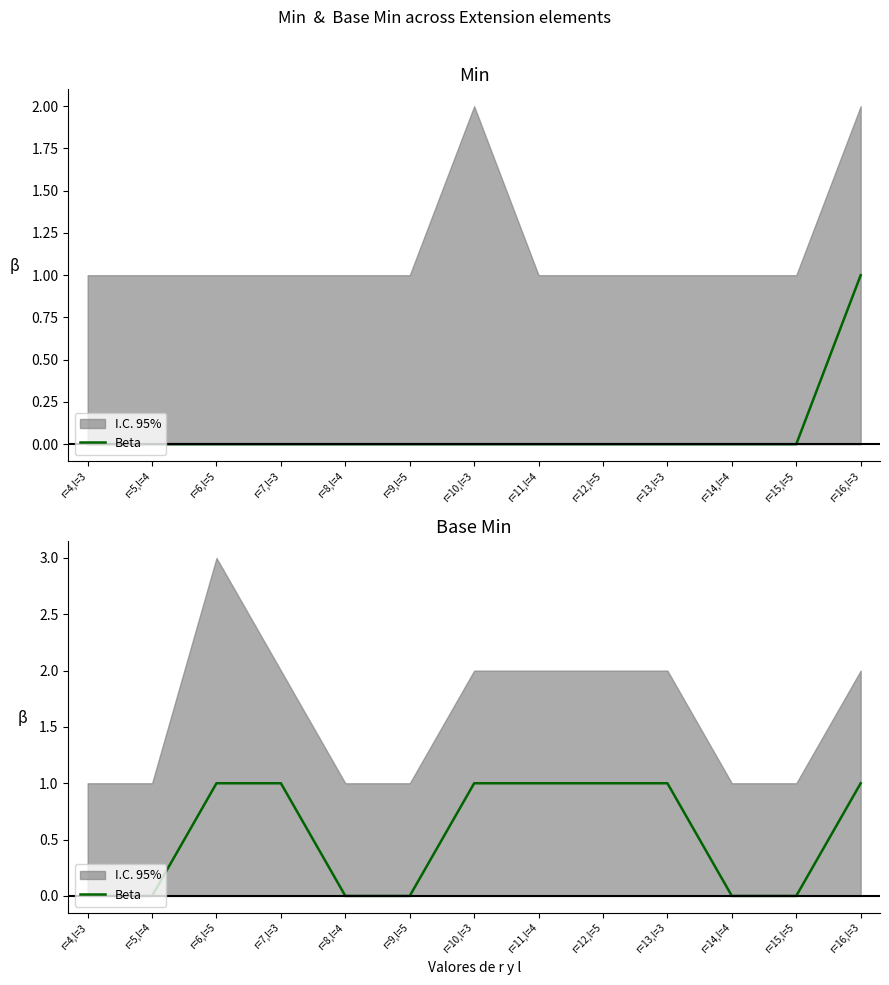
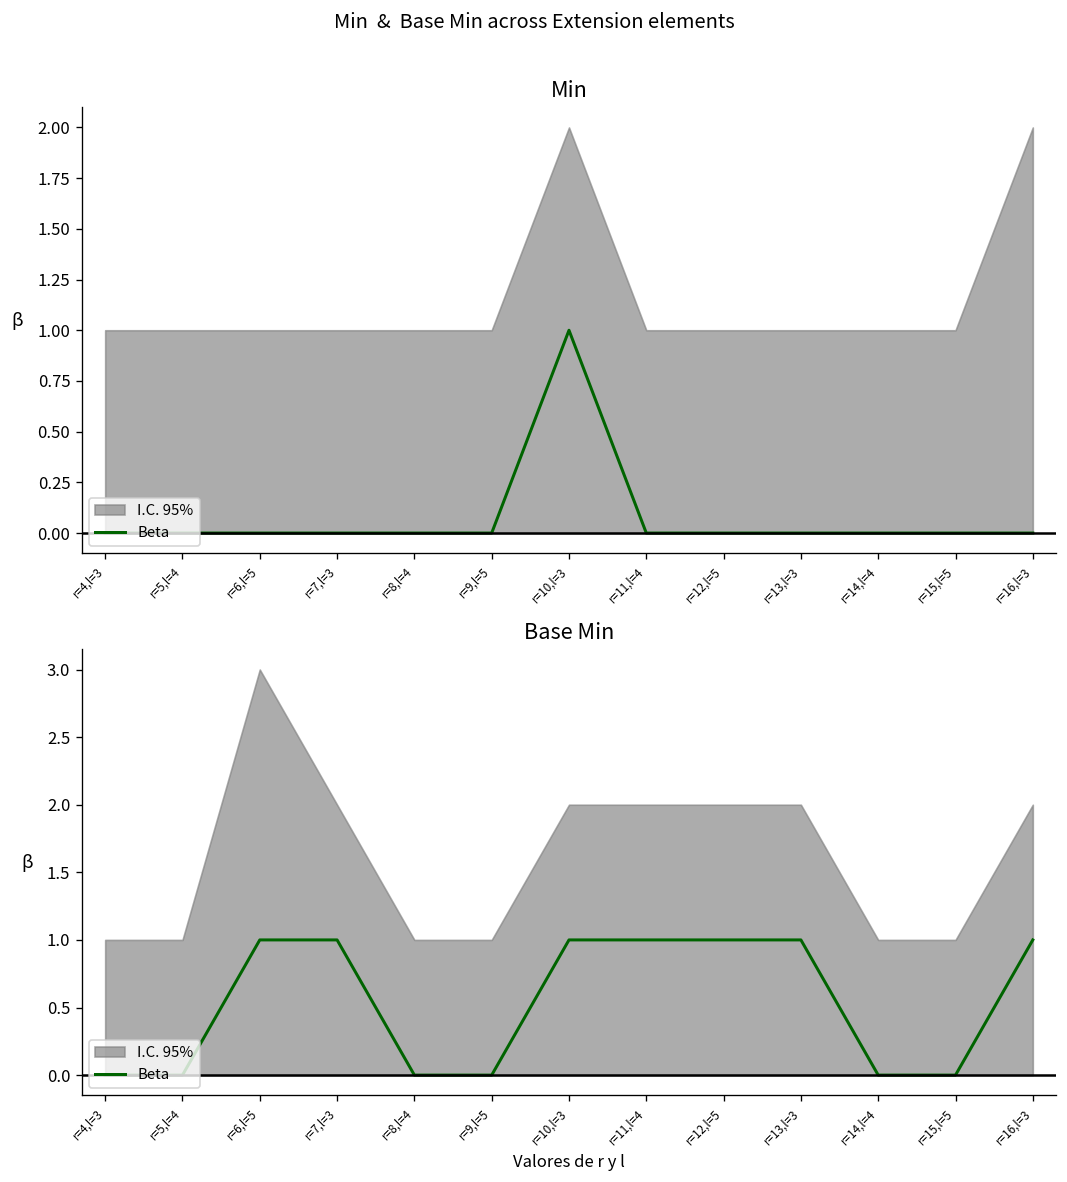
Min, Beta, r=10,l=3: 0 -> 1
Min, Beta, r=16,l=3: 1 -> 0
